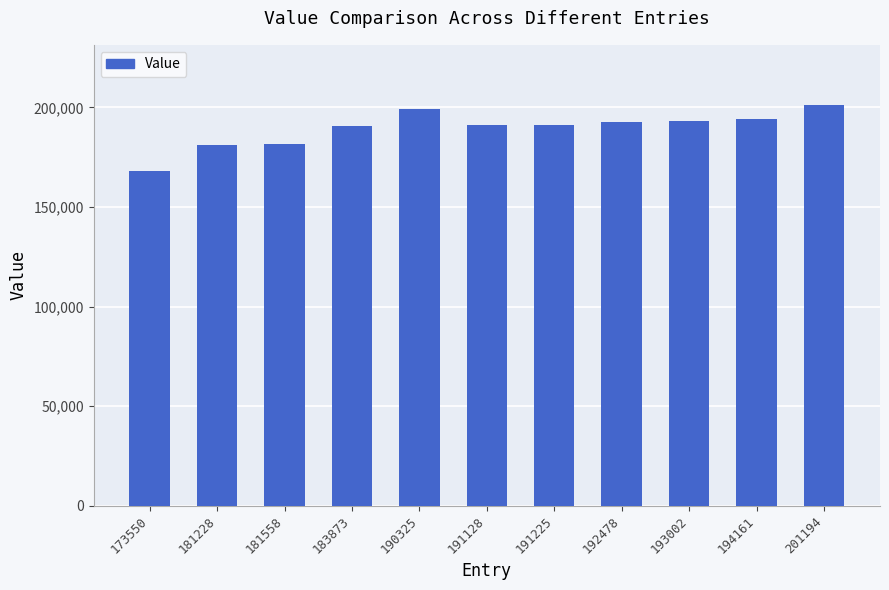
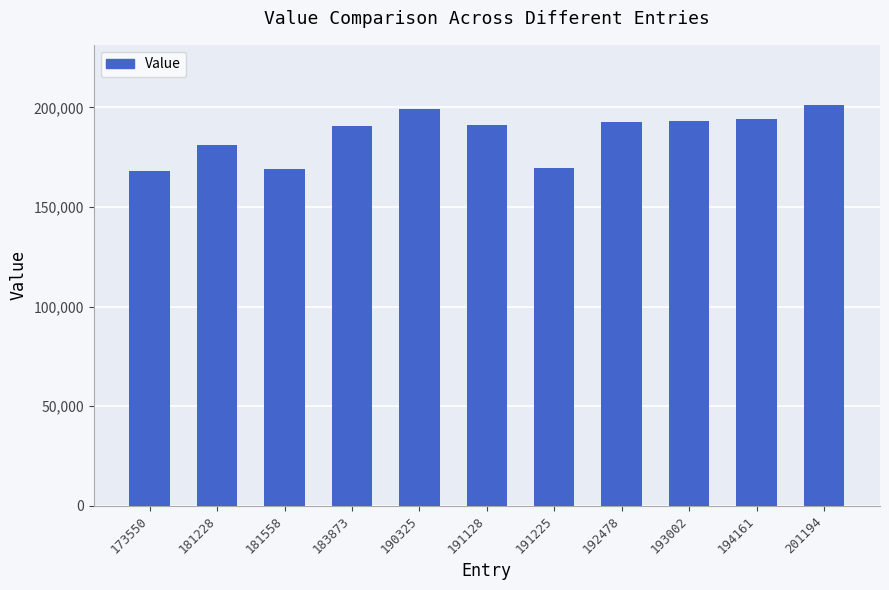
181558: 182,000 -> 169,000
191225: 191,000 -> 170,000
